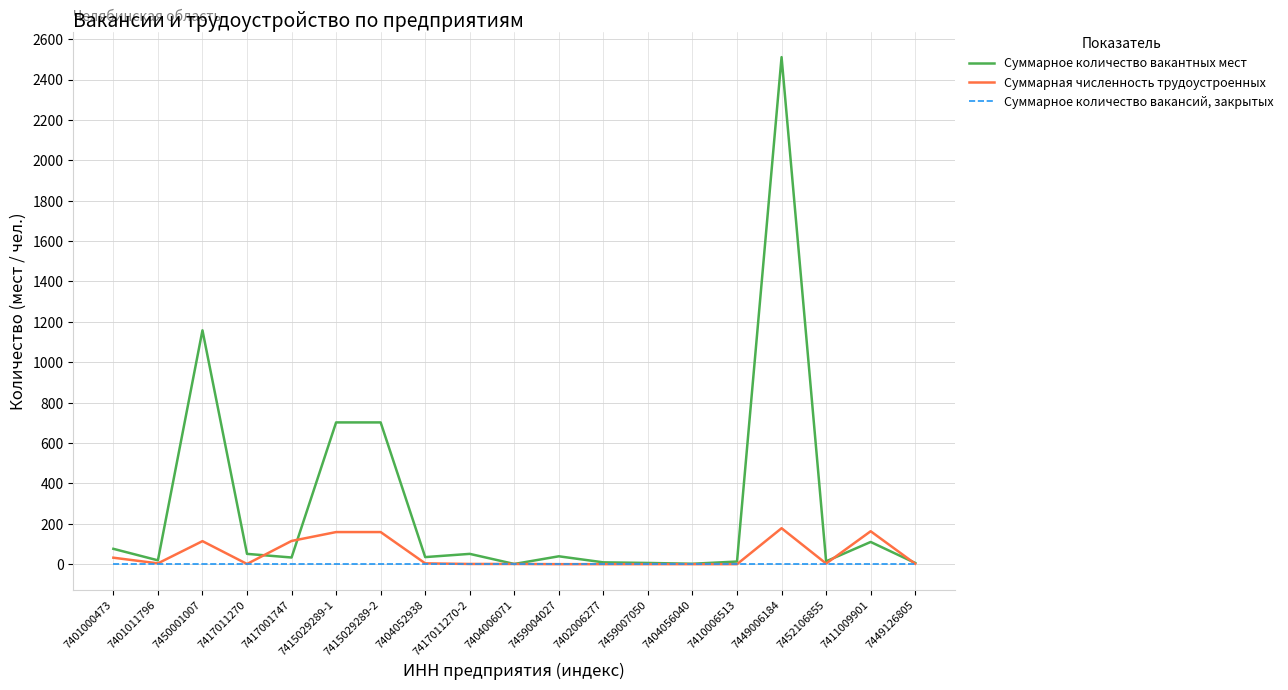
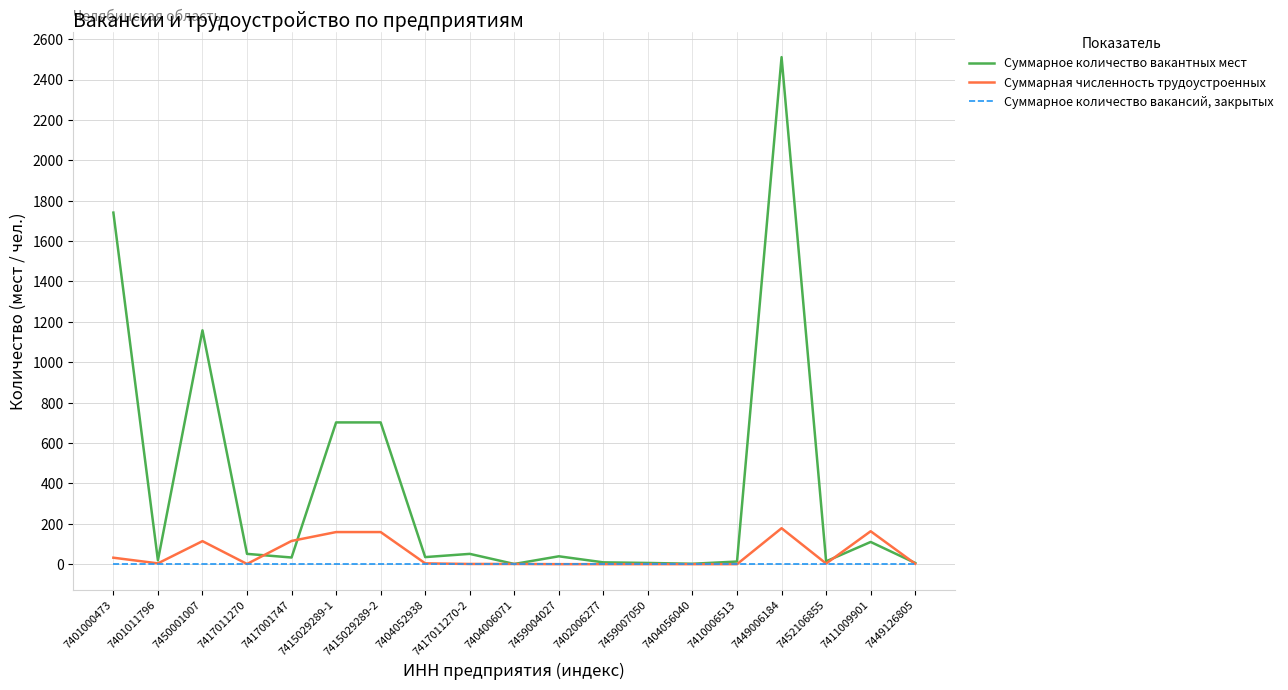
Суммарное количество вакантных мест, 7401000473: 80 -> 1740
